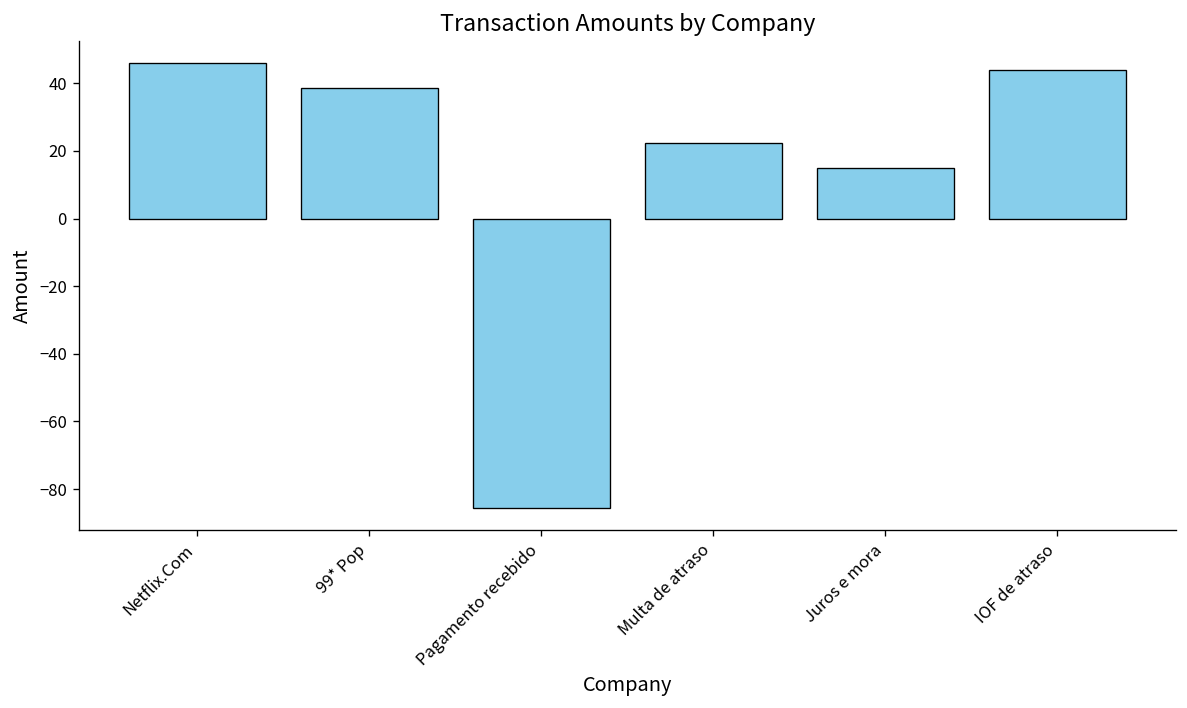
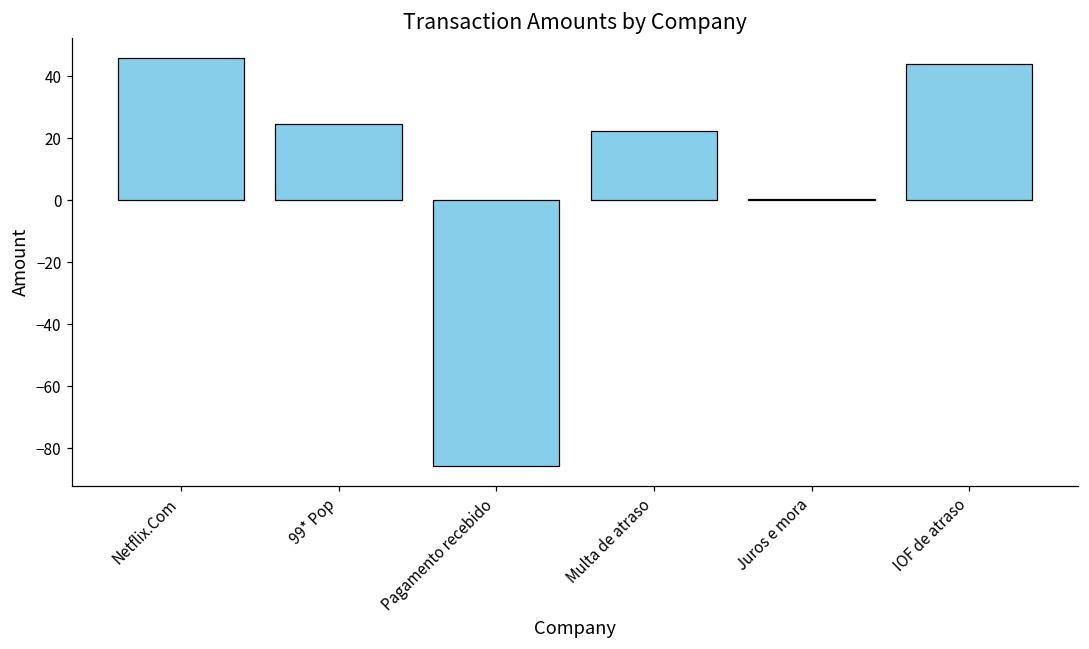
99* Pop: 39 -> 25
Juros e mora: 15 -> 0
